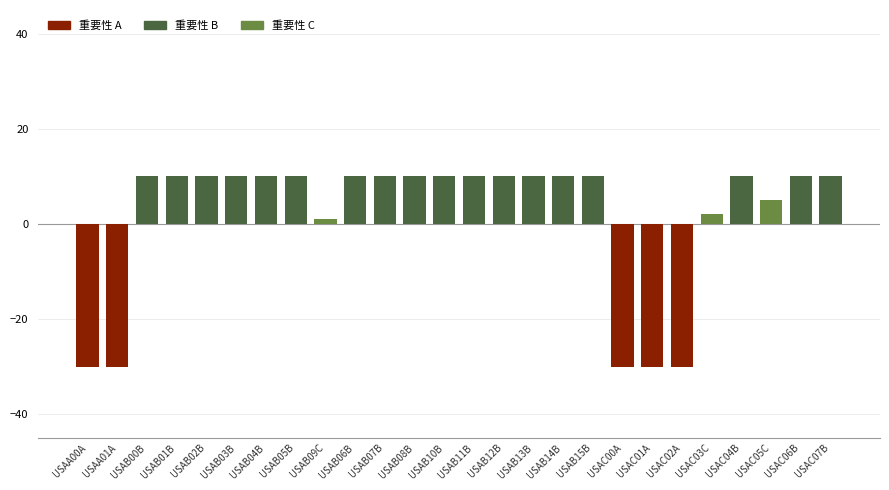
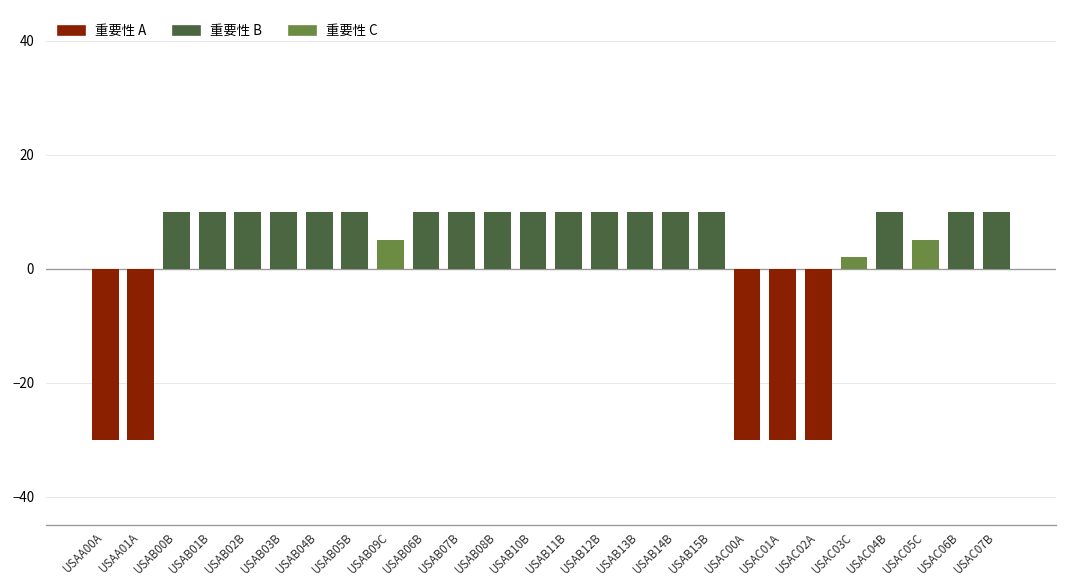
USAB09C: 1 -> 5
